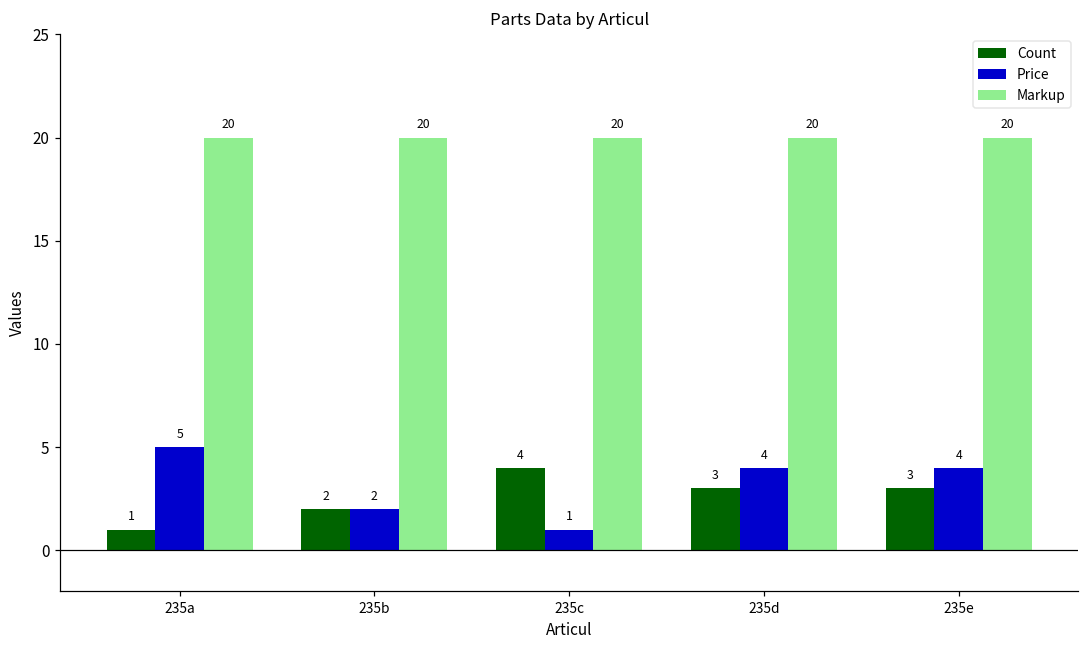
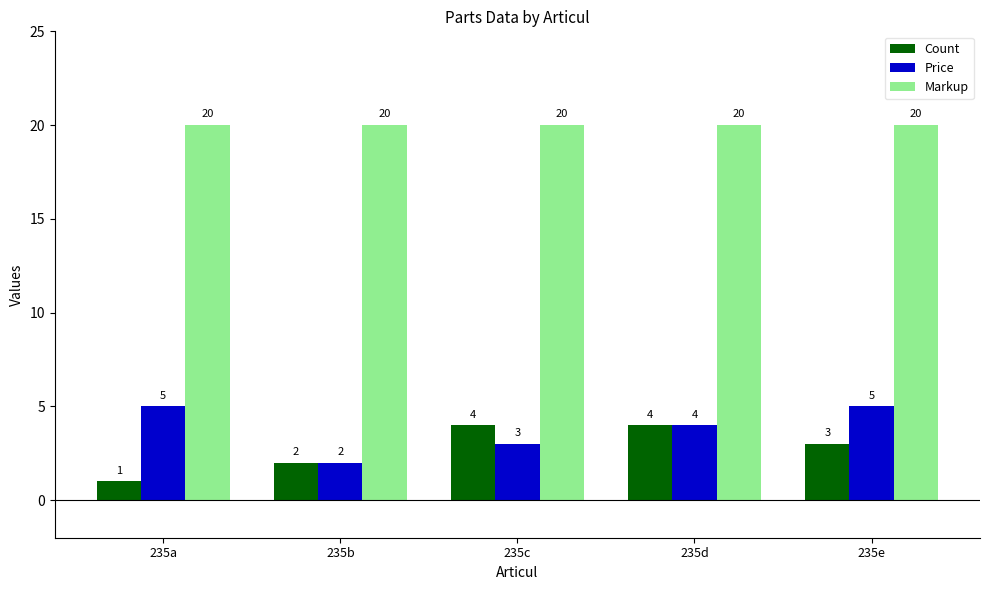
Price, 235c: 1 -> 3
Count, 235d: 3 -> 4
Price, 235e: 4 -> 5
